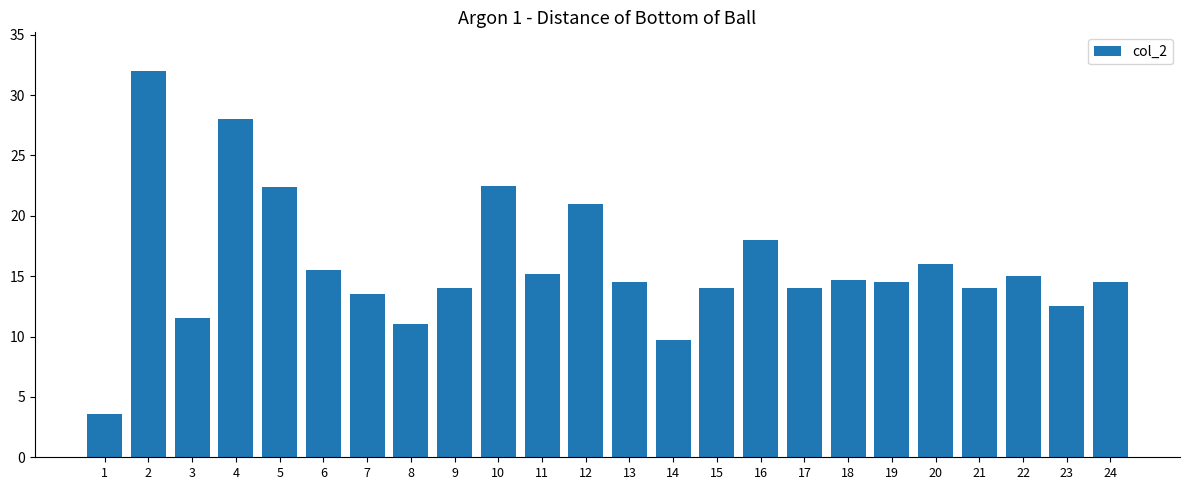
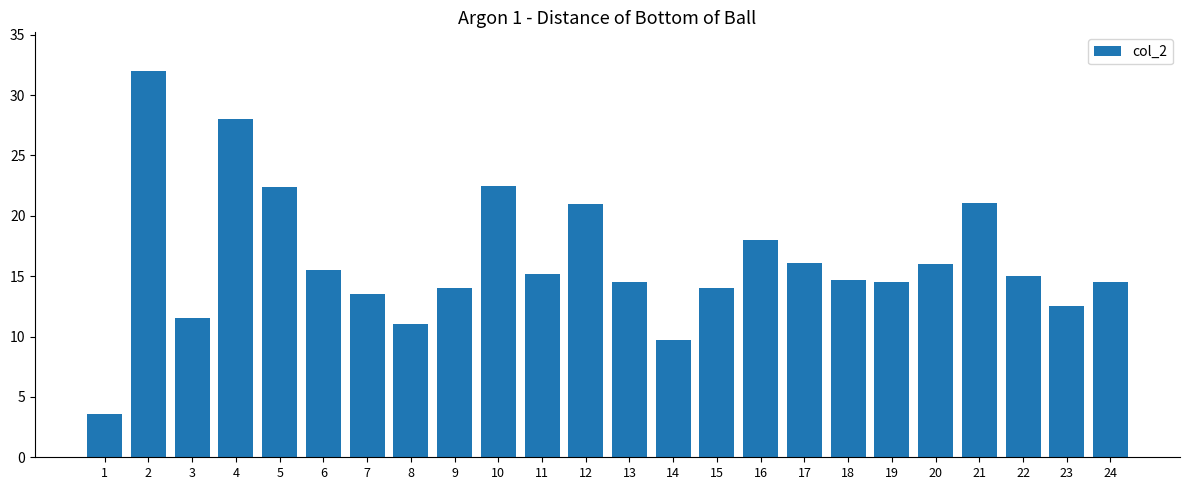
17: 14.0 -> 16.1
21: 14.0 -> 21.1
